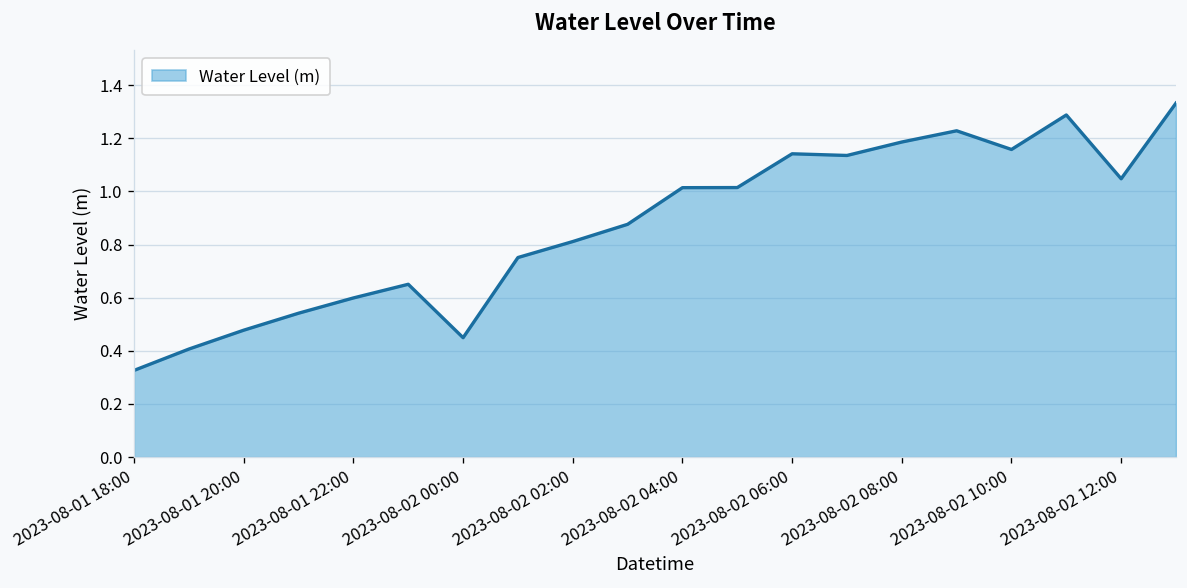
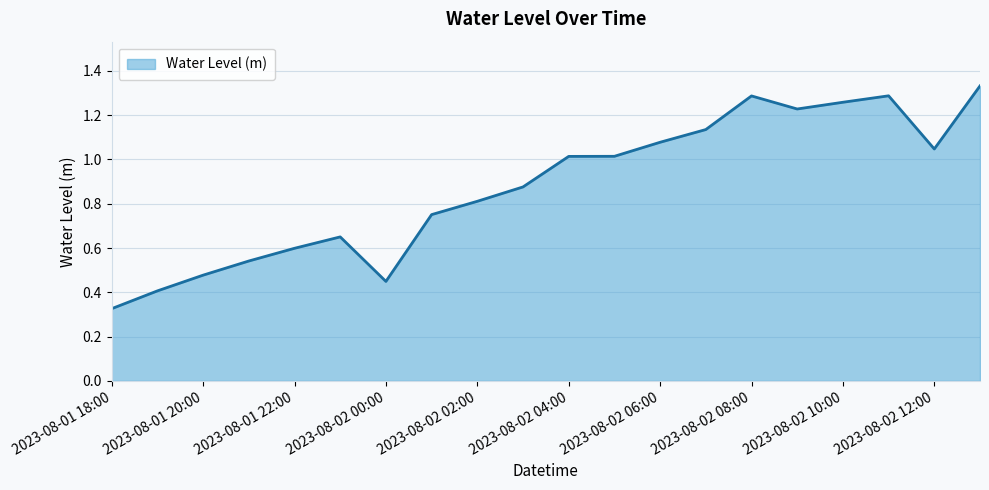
2023-08-02 06:00: 1.14 -> 1.08
2023-08-02 08:00: 1.19 -> 1.29
2023-08-02 10:00: 1.16 -> 1.26
